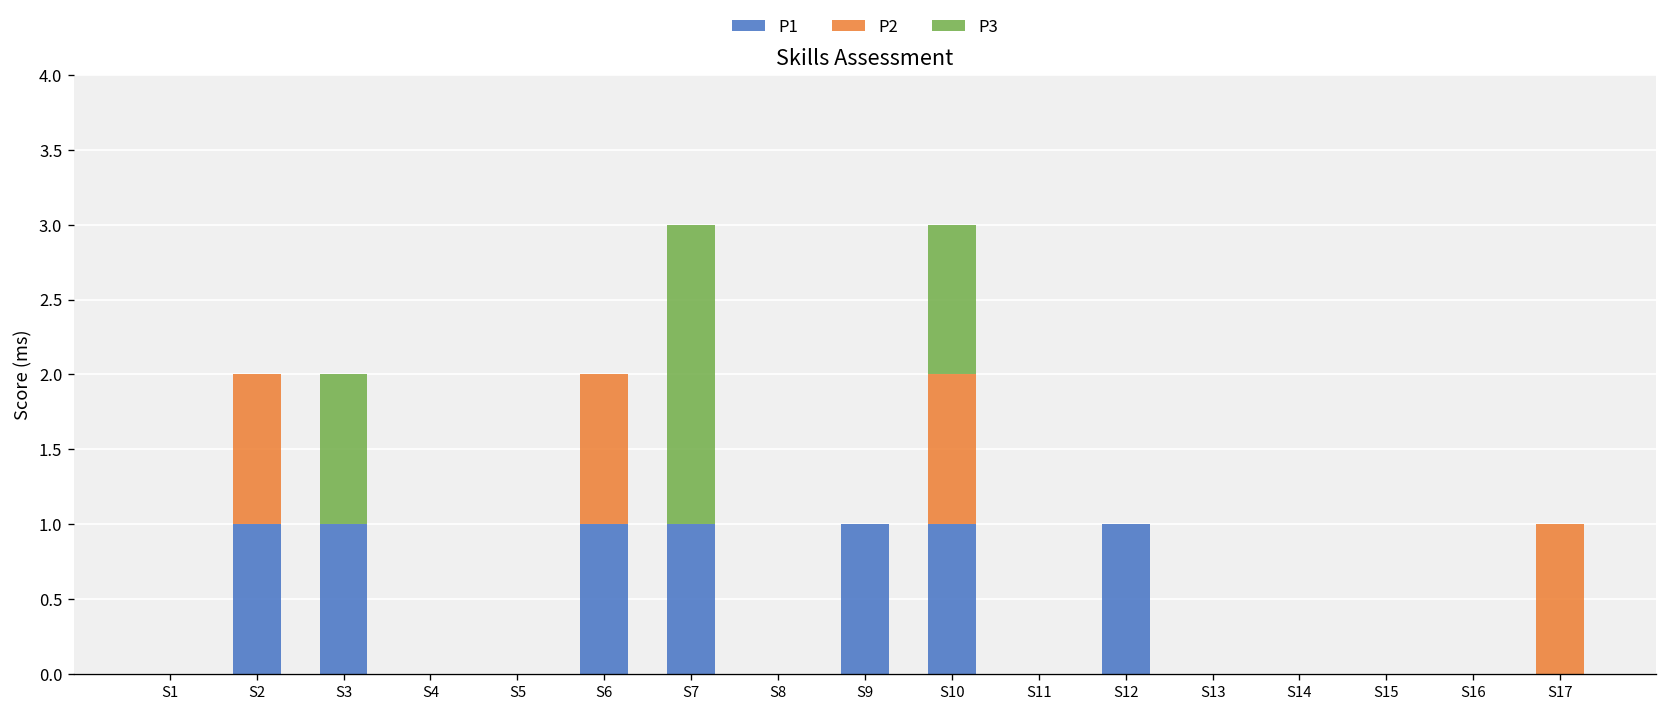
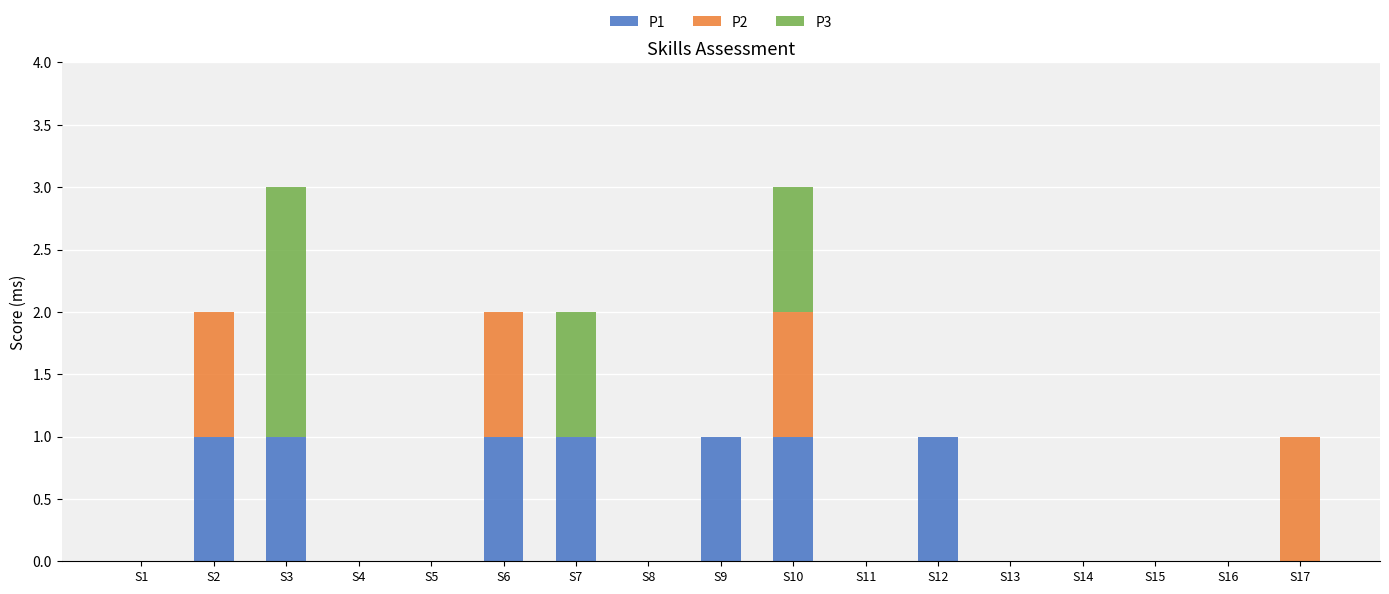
P3, S3: 1 -> 2
P3, S7: 2 -> 1
